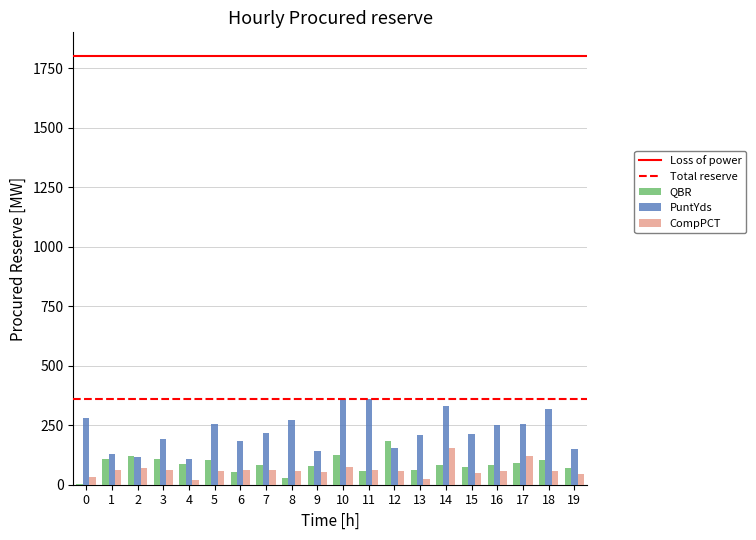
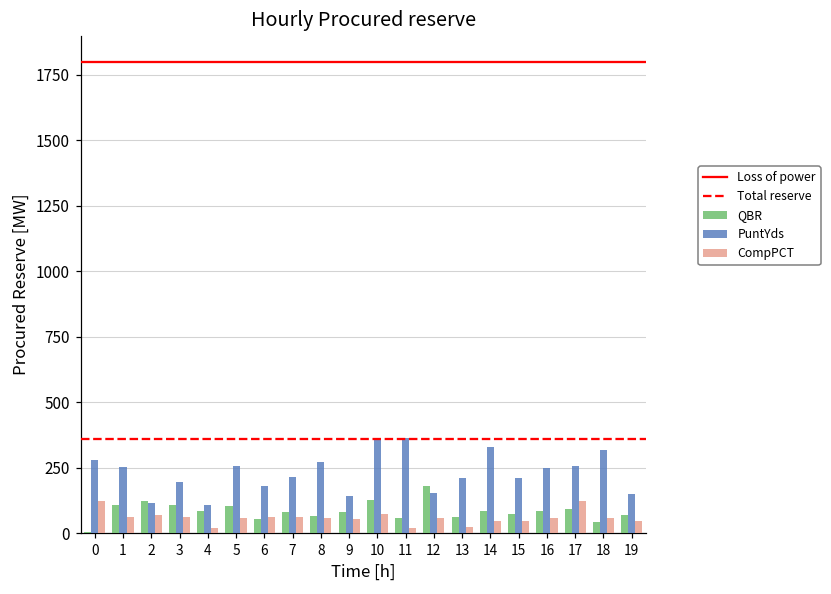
CompPCT, 0: 30 -> 120
PuntYds, 1: 130 -> 250
QBR, 8: 30 -> 70
CompPCT, 11: 60 -> 20
CompPCT, 14: 150 -> 50
QBR, 18: 110 -> 40
